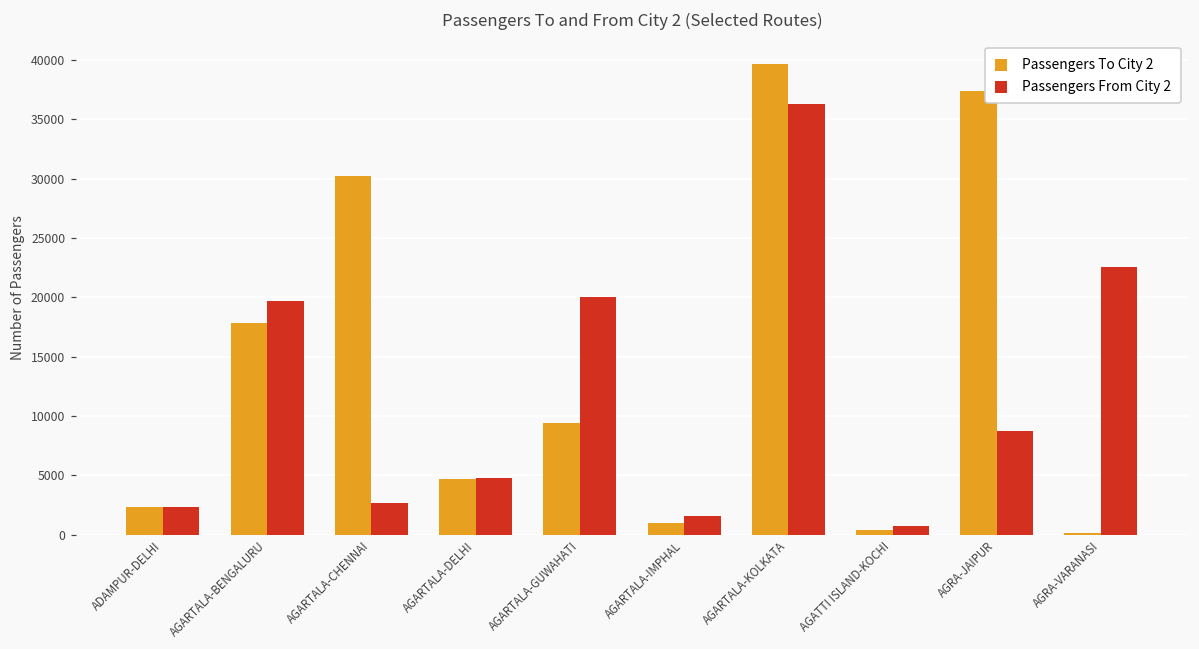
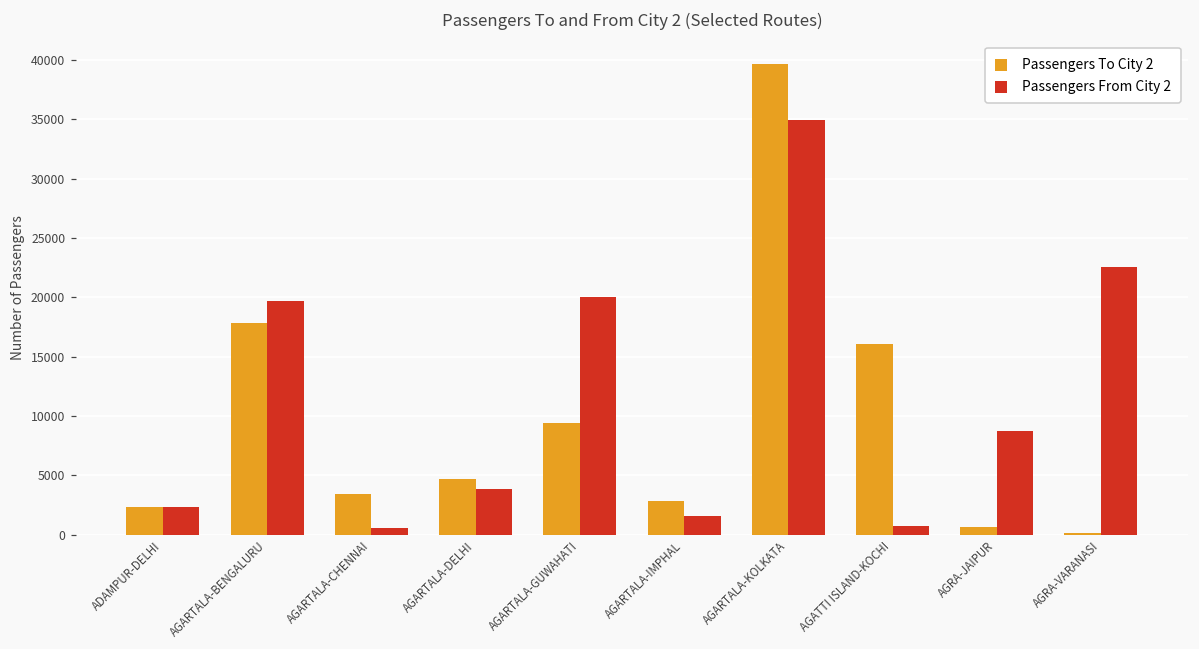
Passengers To City 2, AGARTALA-CHENNAI: 30200 -> 3400
Passengers From City 2, AGARTALA-CHENNAI: 2700 -> 600
Passengers From City 2, AGARTALA-DELHI: 4700 -> 3800
Passengers To City 2, AGARTALA-IMPHAL: 1000 -> 2800
Passengers From City 2, AGARTALA-KOLKATA: 36300 -> 35000
Passengers To City 2, AGATTI ISLAND-KOCHI: 400 -> 16100
Passengers To City 2, AGRA-JAIPUR: 37400 -> 600
